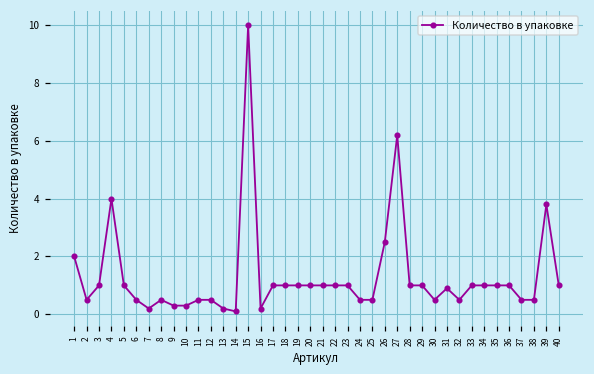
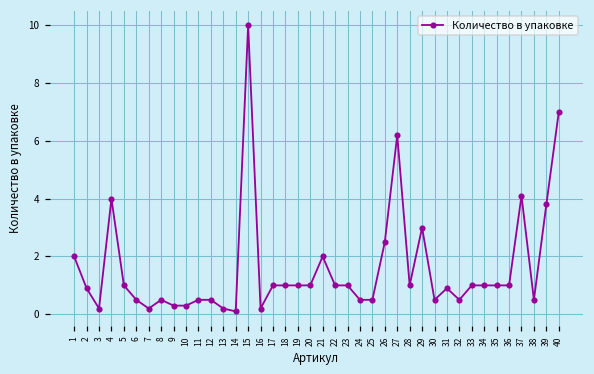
2: 0.5 -> 0.9
3: 1.0 -> 0.2
21: 1 -> 2
29: 1 -> 3
37: 0.5 -> 4.1
40: 1 -> 7
